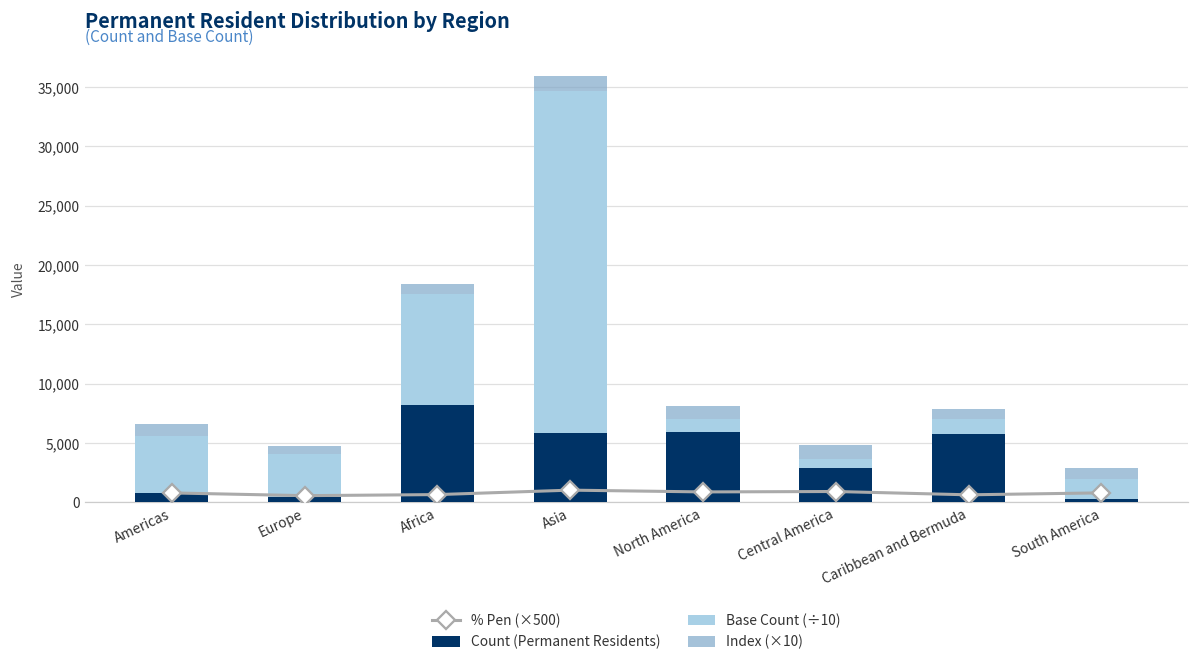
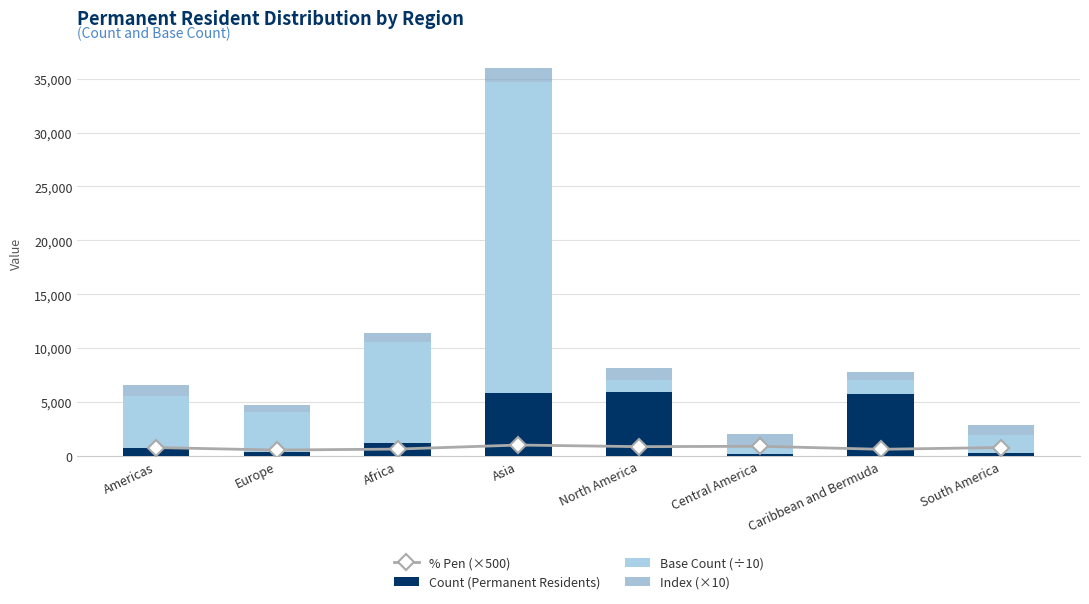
Count (Permanent Residents), Africa: 8,200 -> 1,200
Count (Permanent Residents), Central America: 2,900 -> 100
